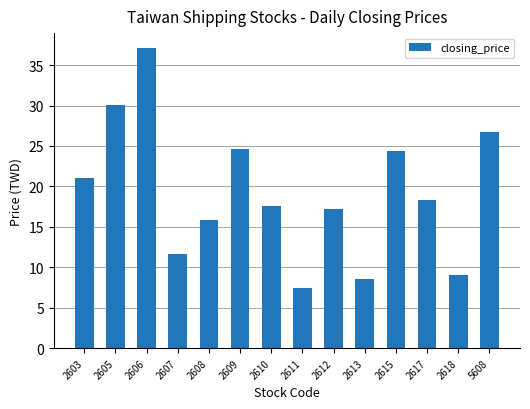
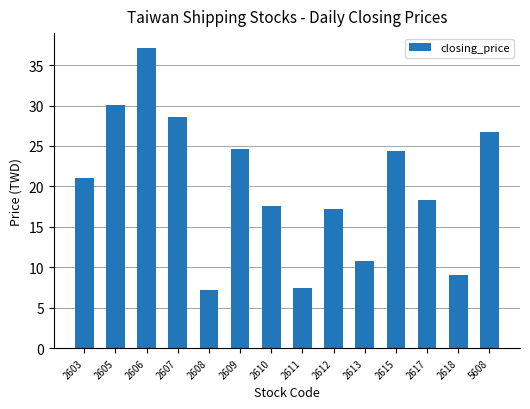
2607: 12 -> 29
2608: 16 -> 7
2613: 9 -> 11
